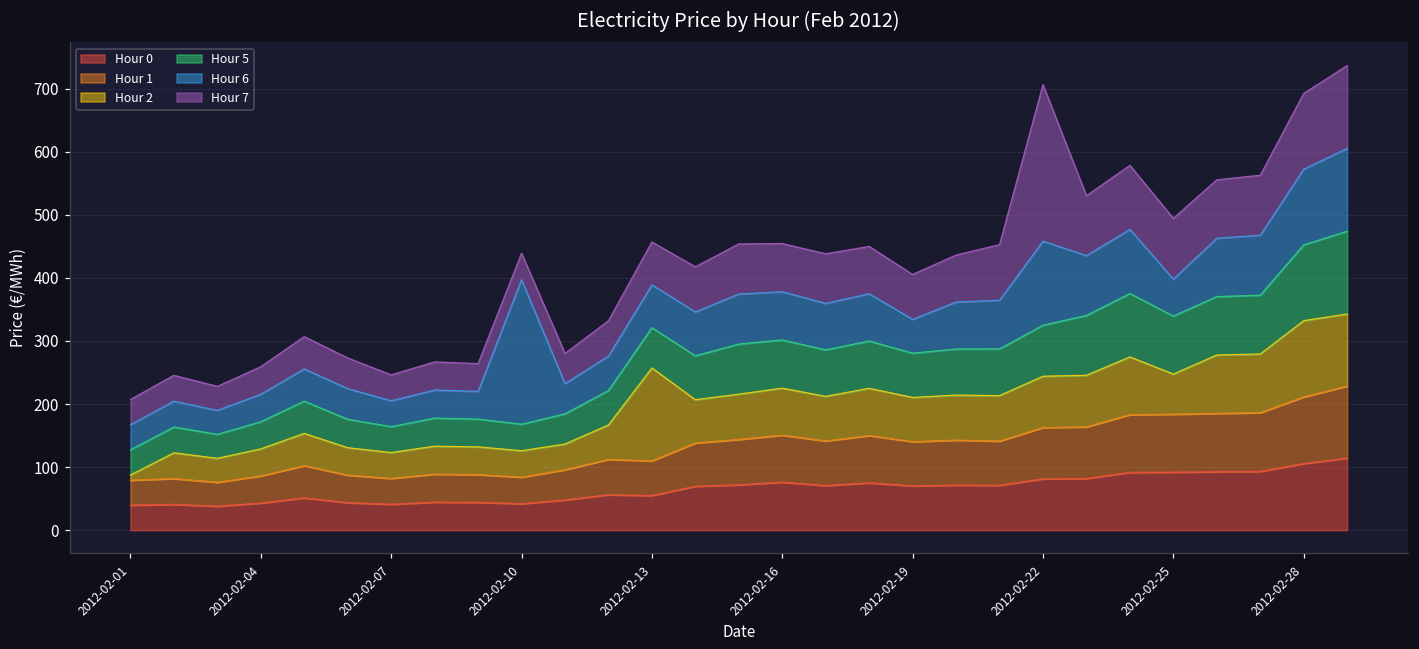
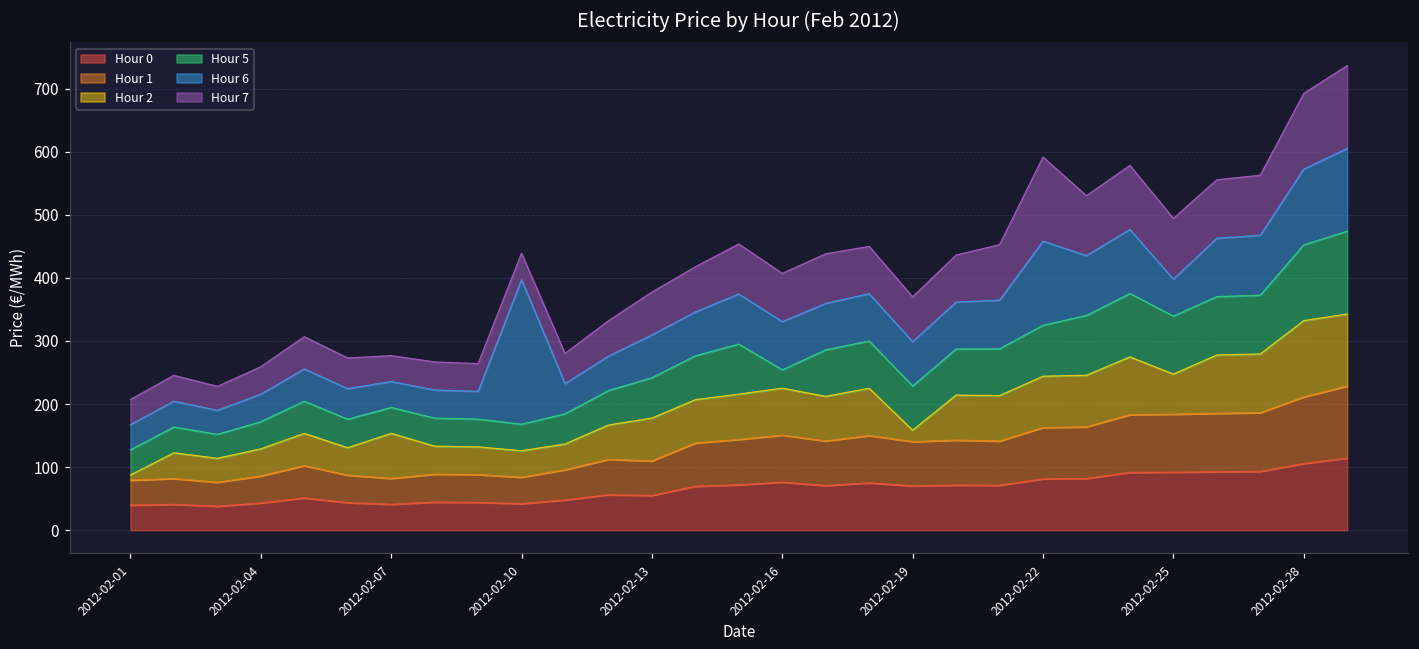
Hour 2, 2012-02-07: 40 -> 70
Hour 2, 2012-02-13: 150 -> 70
Hour 5, 2012-02-16: 80 -> 30
Hour 2, 2012-02-19: 70 -> 20
Hour 6, 2012-02-19: 50 -> 70
Hour 7, 2012-02-22: 250 -> 130
